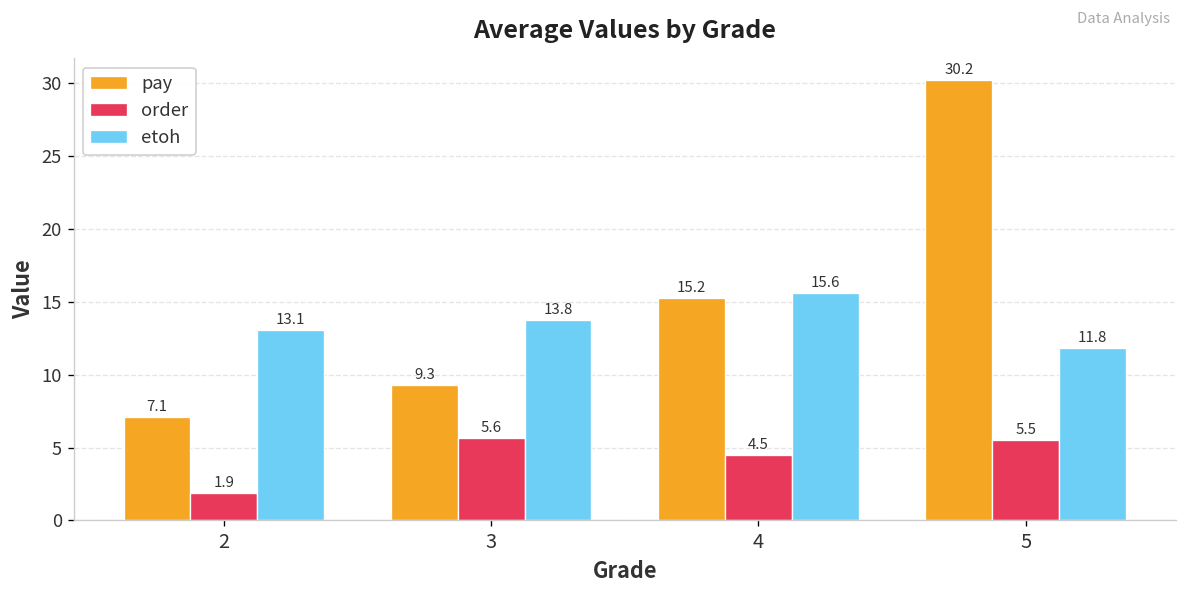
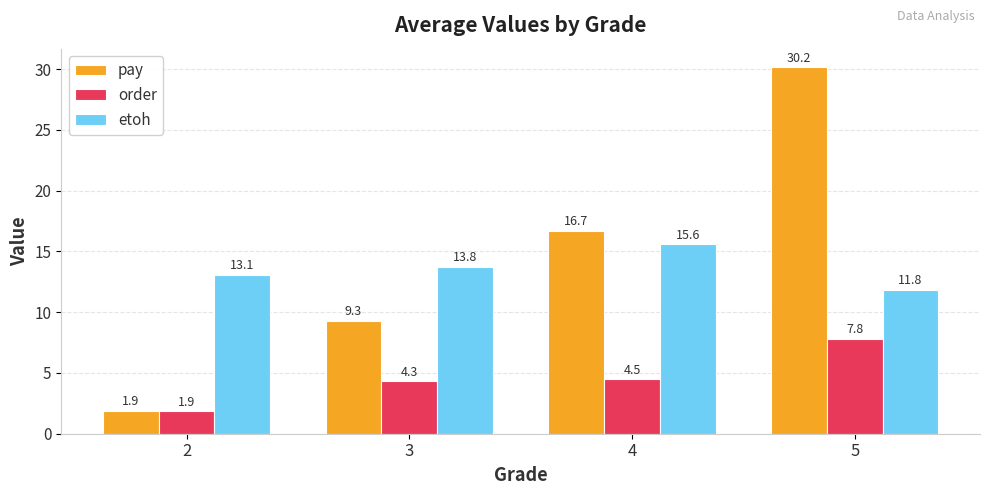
pay, 2: 7.1 -> 1.9
order, 3: 5.6 -> 4.3
pay, 4: 15.2 -> 16.7
order, 5: 5.5 -> 7.8
